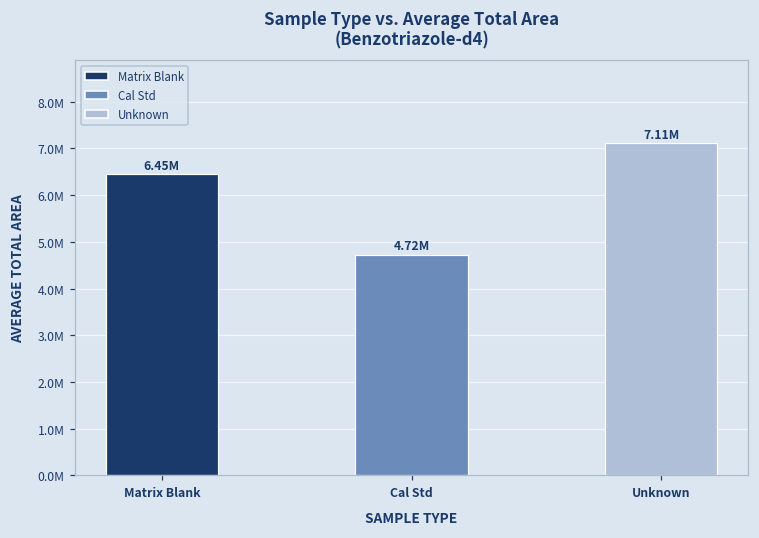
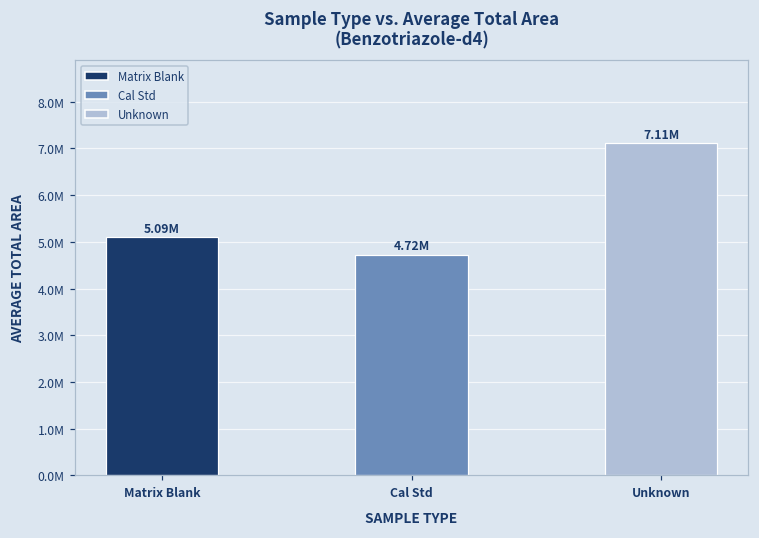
Matrix Blank: 6.45M -> 5.09M
